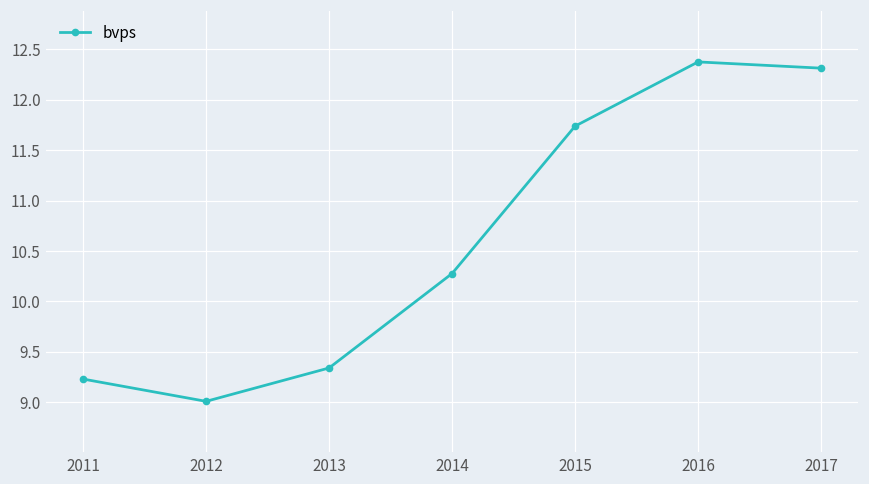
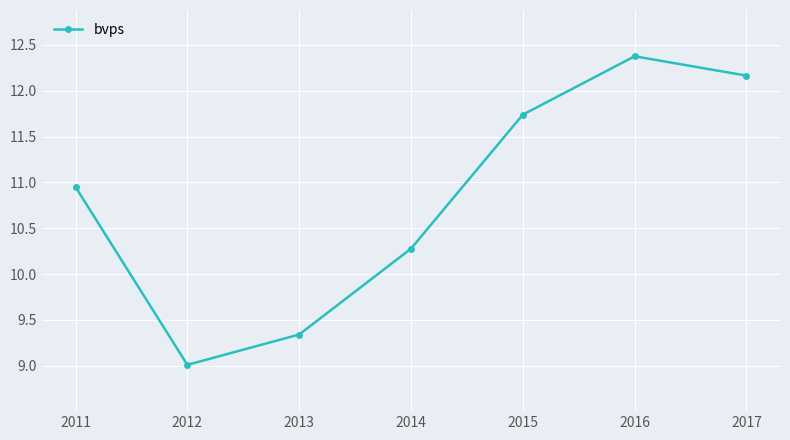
2011: 9.2 -> 11.0
2017: 12.3 -> 12.2
